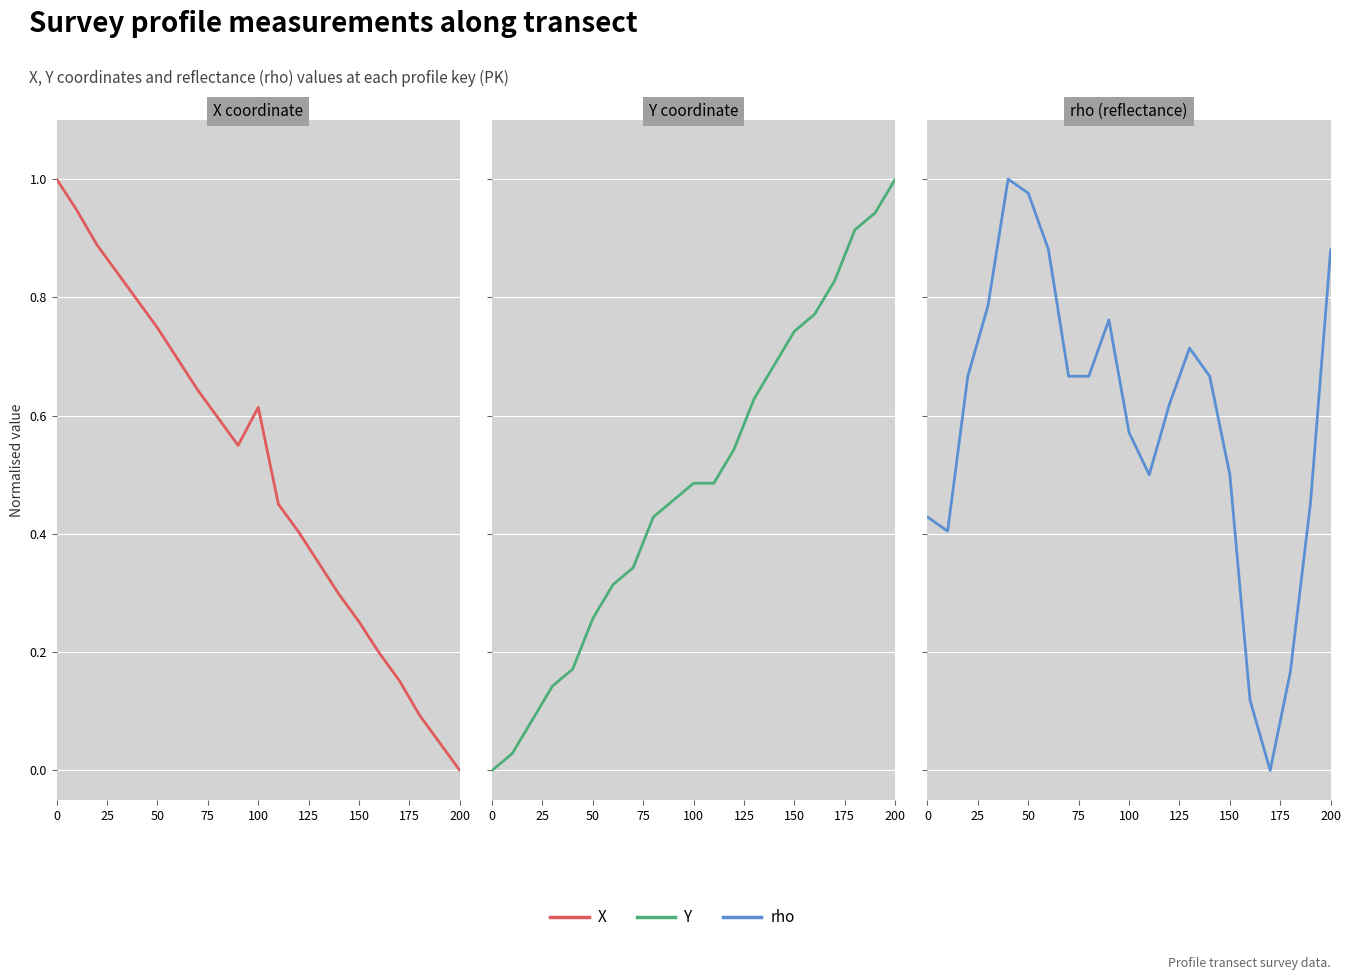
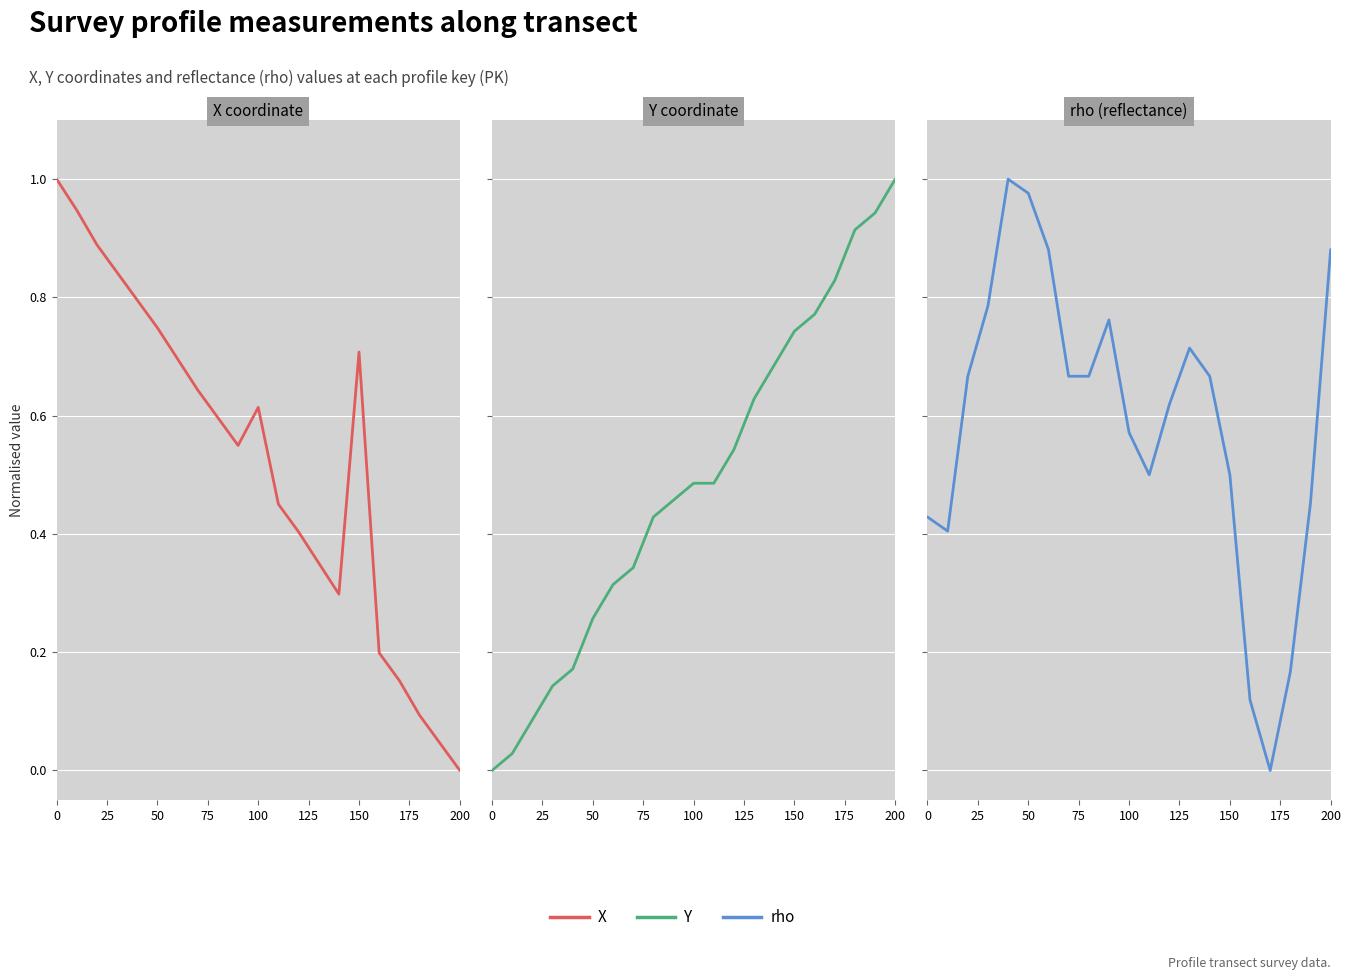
X coordinate, 150: 0.25 -> 0.71
